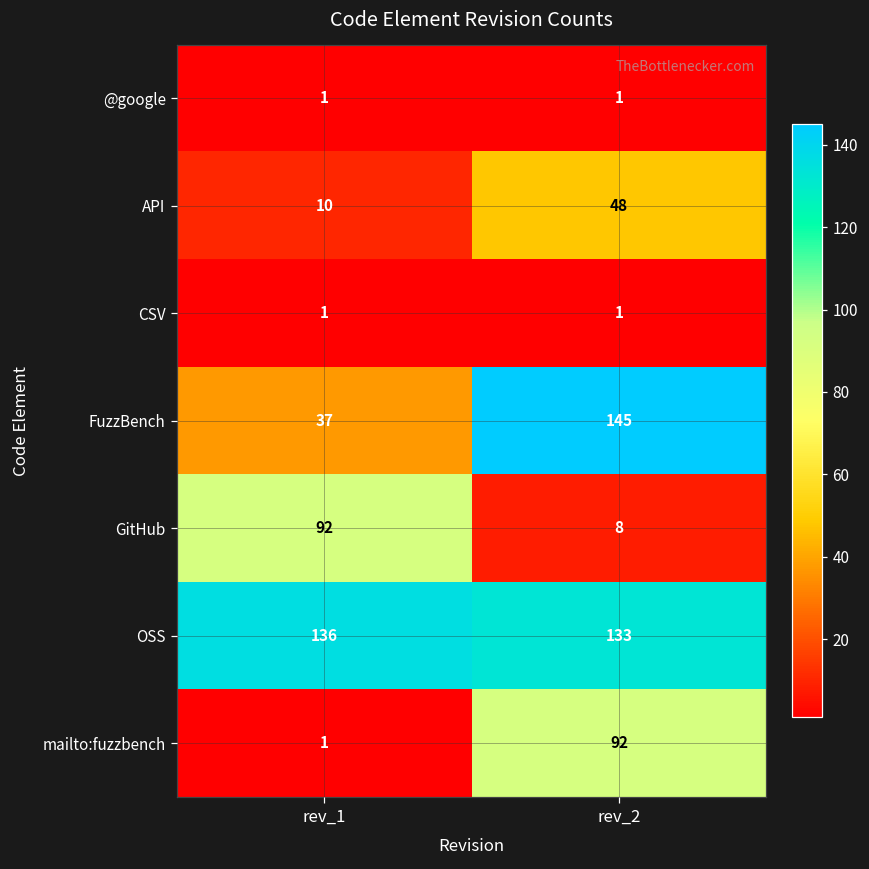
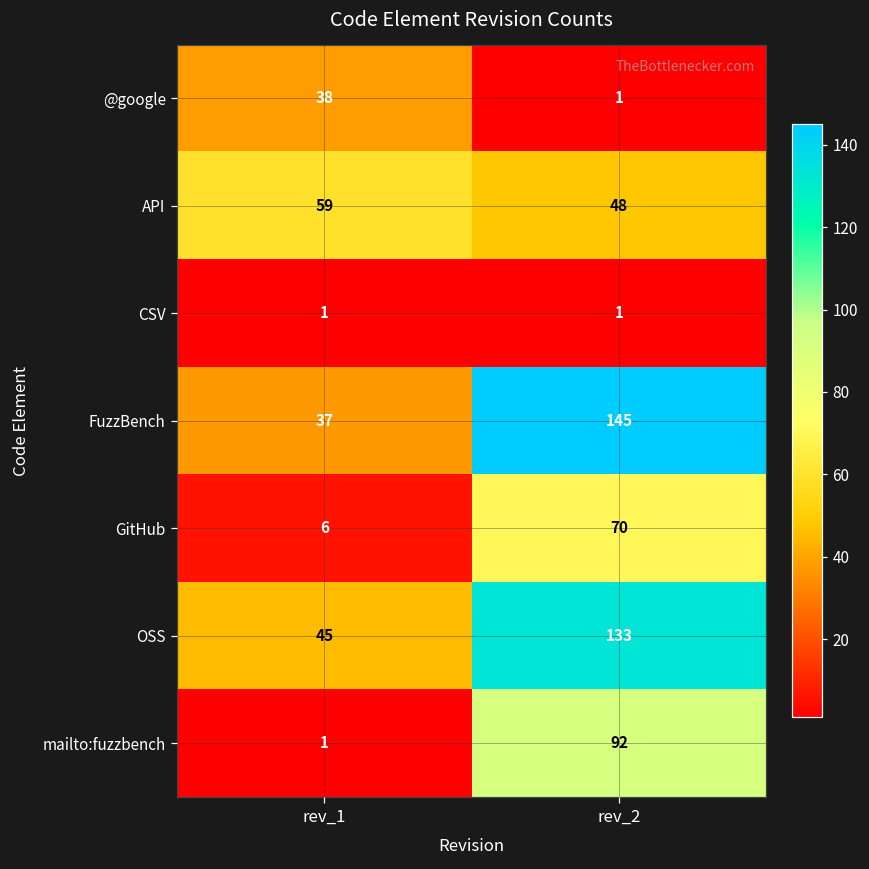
@google, rev_1: 1 -> 38
API, rev_1: 10 -> 59
GitHub, rev_1: 92 -> 6
GitHub, rev_2: 8 -> 70
OSS, rev_1: 136 -> 45
